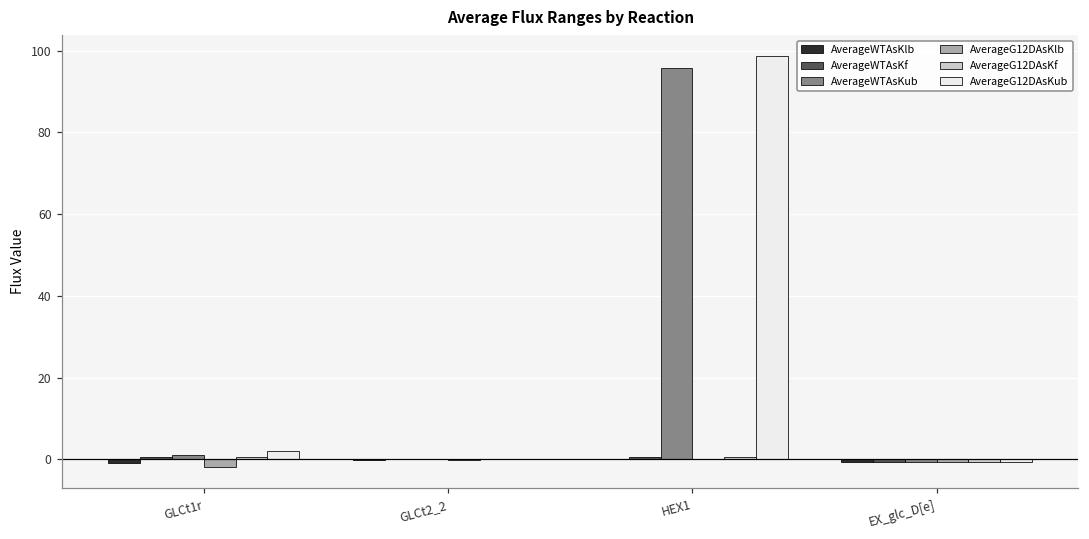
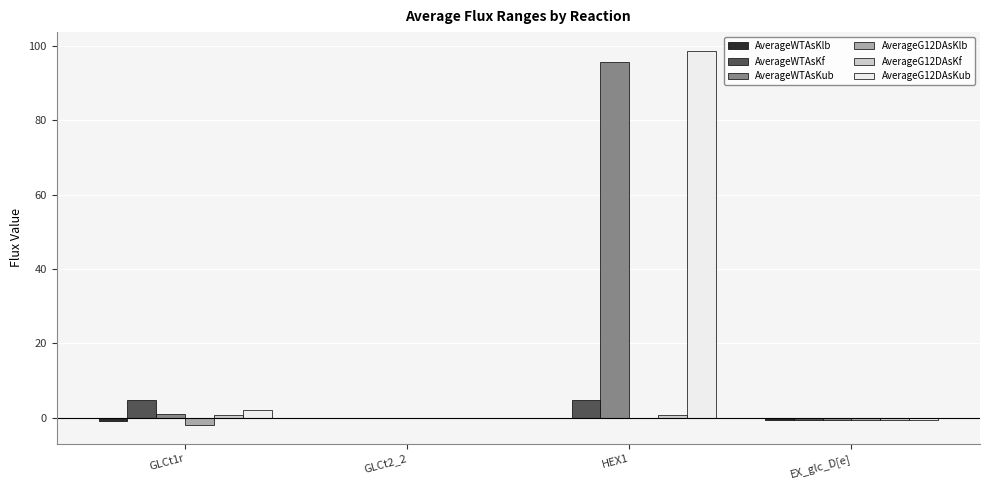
AverageWTAsKf, GLCt1r: 1 -> 5
AverageWTAsKf, HEX1: 1 -> 5
